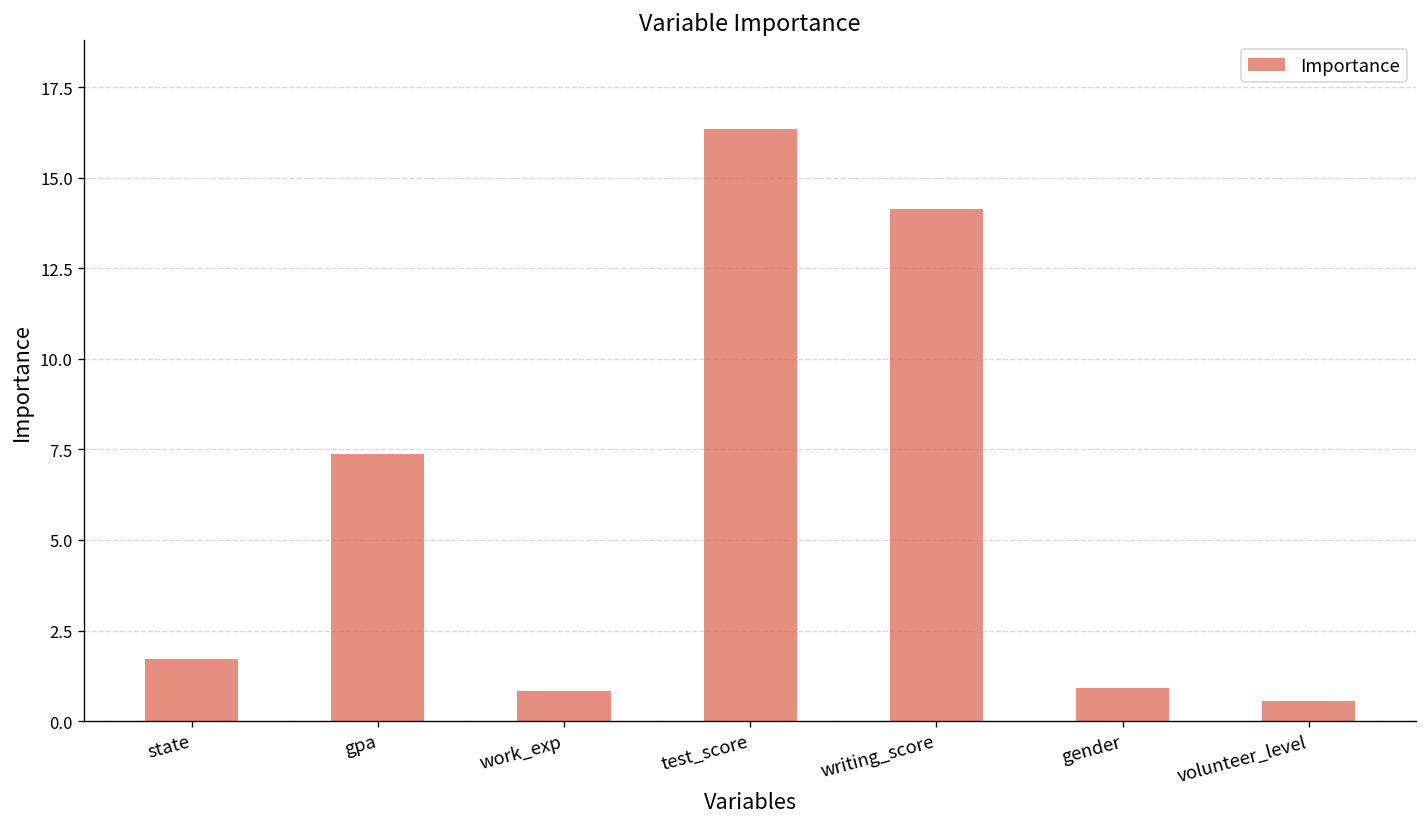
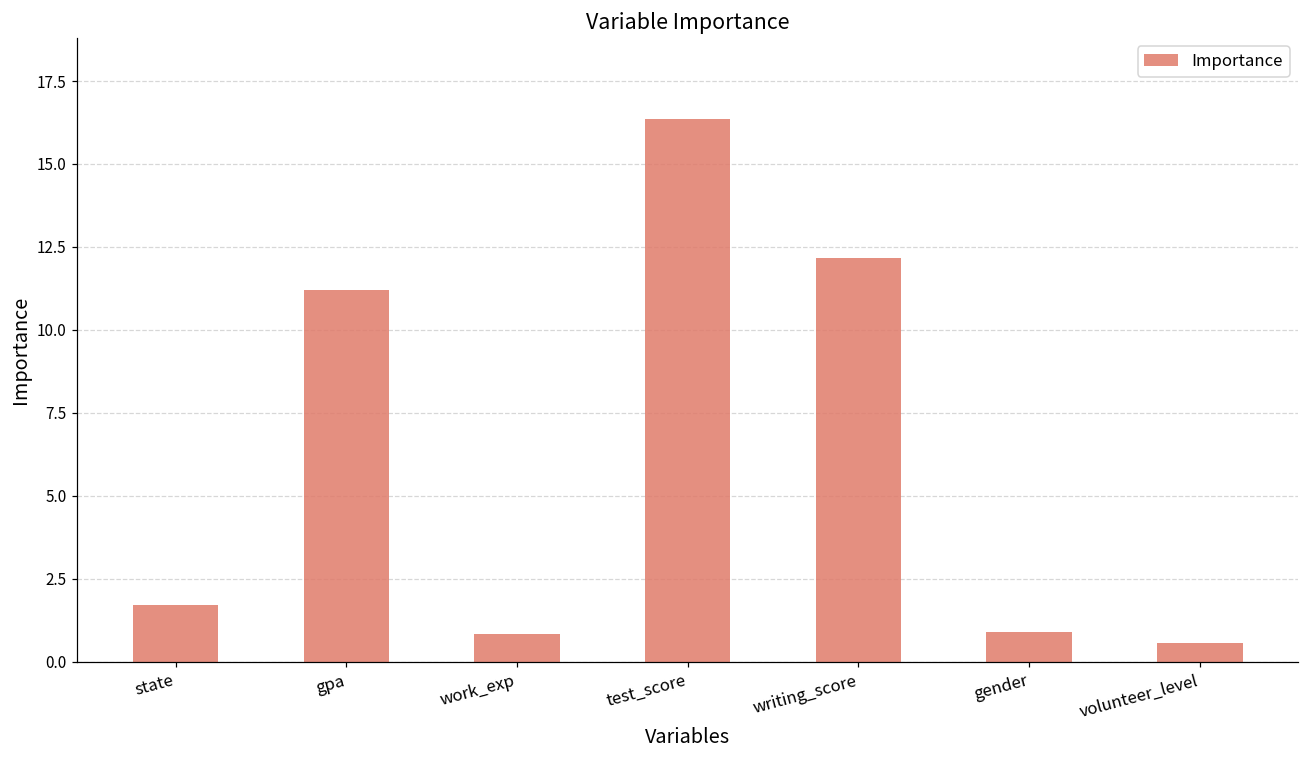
gpa: 7.4 -> 11.2
writing_score: 14.2 -> 12.2
